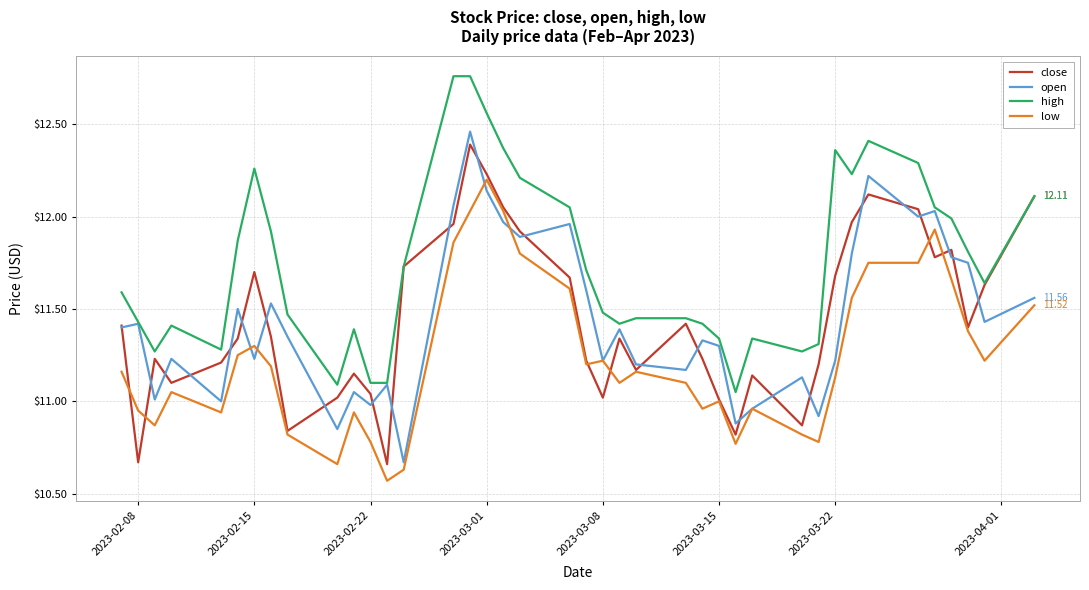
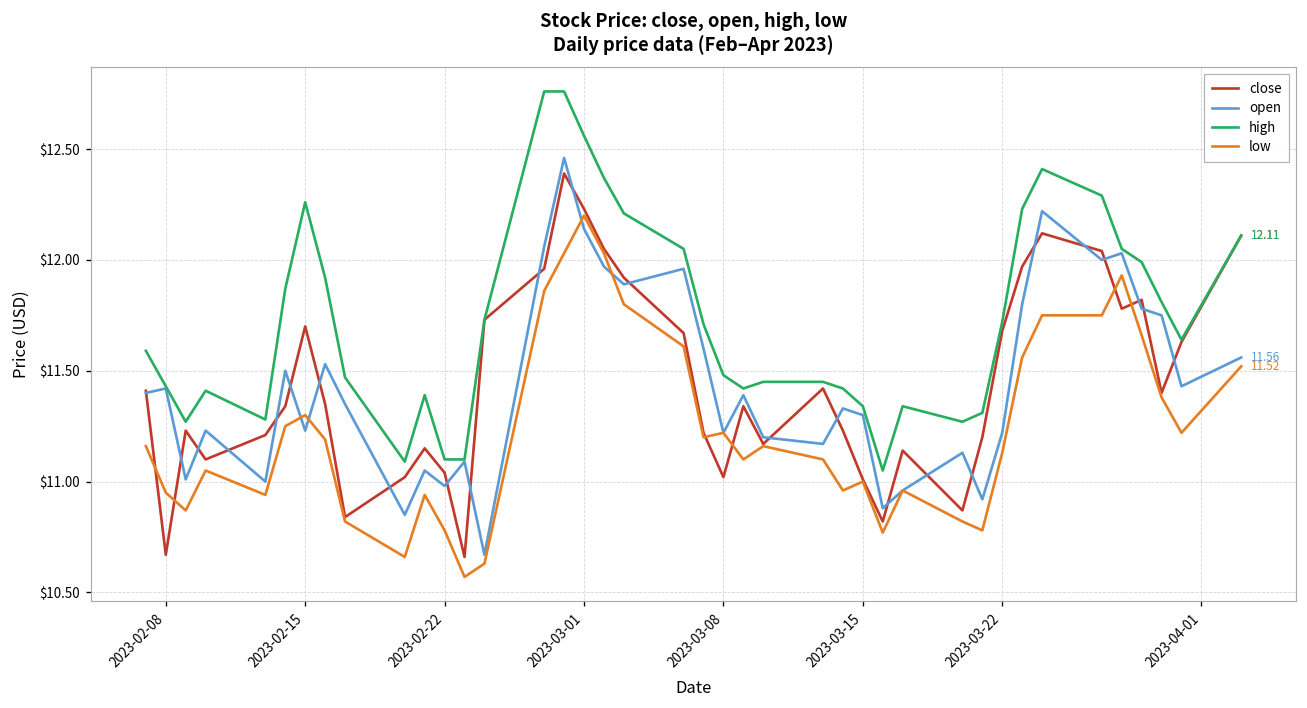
high, 2023-03-22: $12.36 -> $11.72
